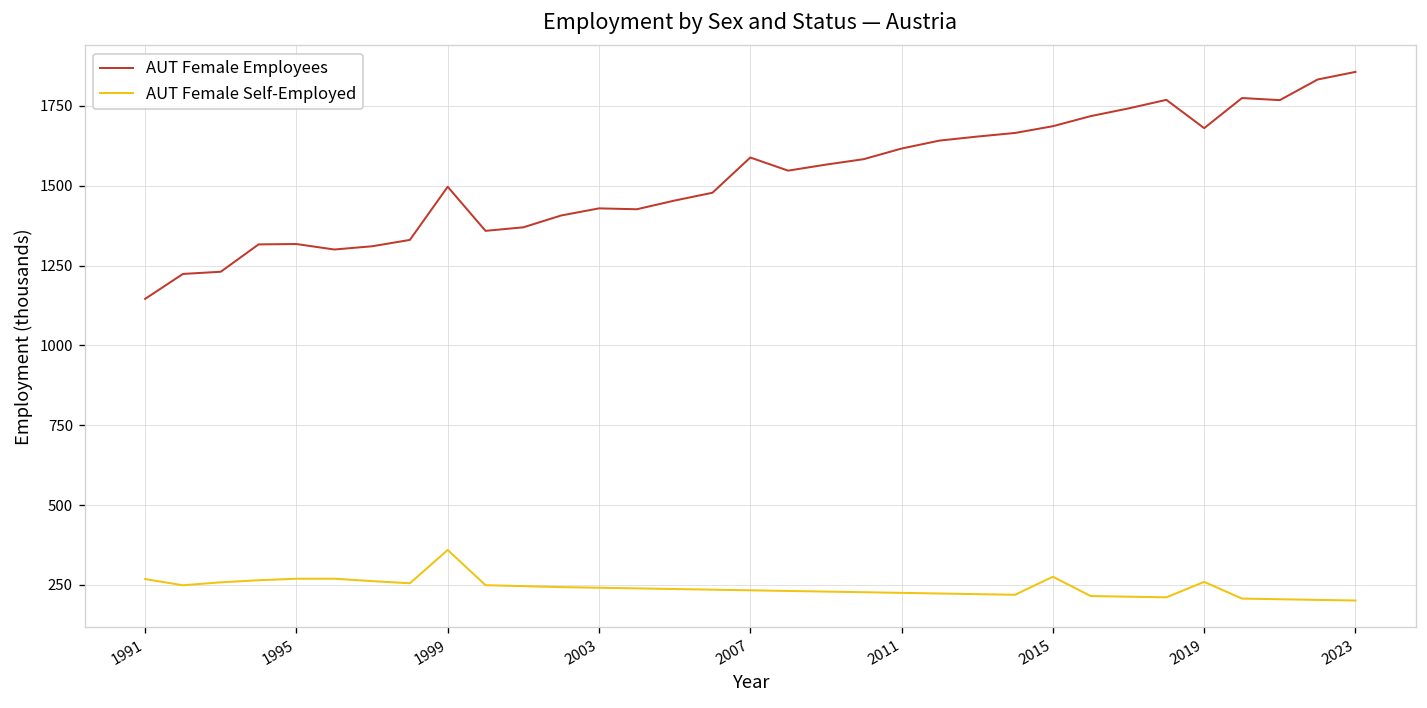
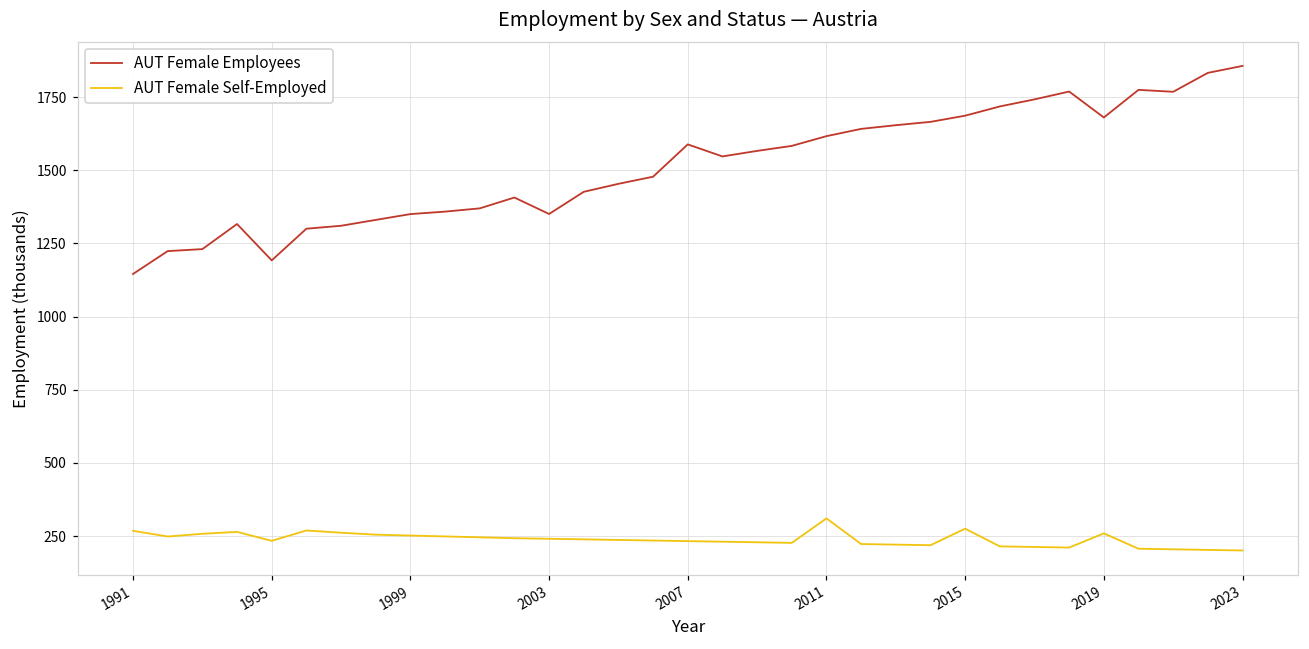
AUT Female Employees, 1995: 1320 -> 1190
AUT Female Self-Employed, 1995: 270 -> 230
AUT Female Employees, 1999: 1500 -> 1350
AUT Female Self-Employed, 1999: 360 -> 250
AUT Female Employees, 2003: 1430 -> 1350
AUT Female Self-Employed, 2011: 230 -> 310
